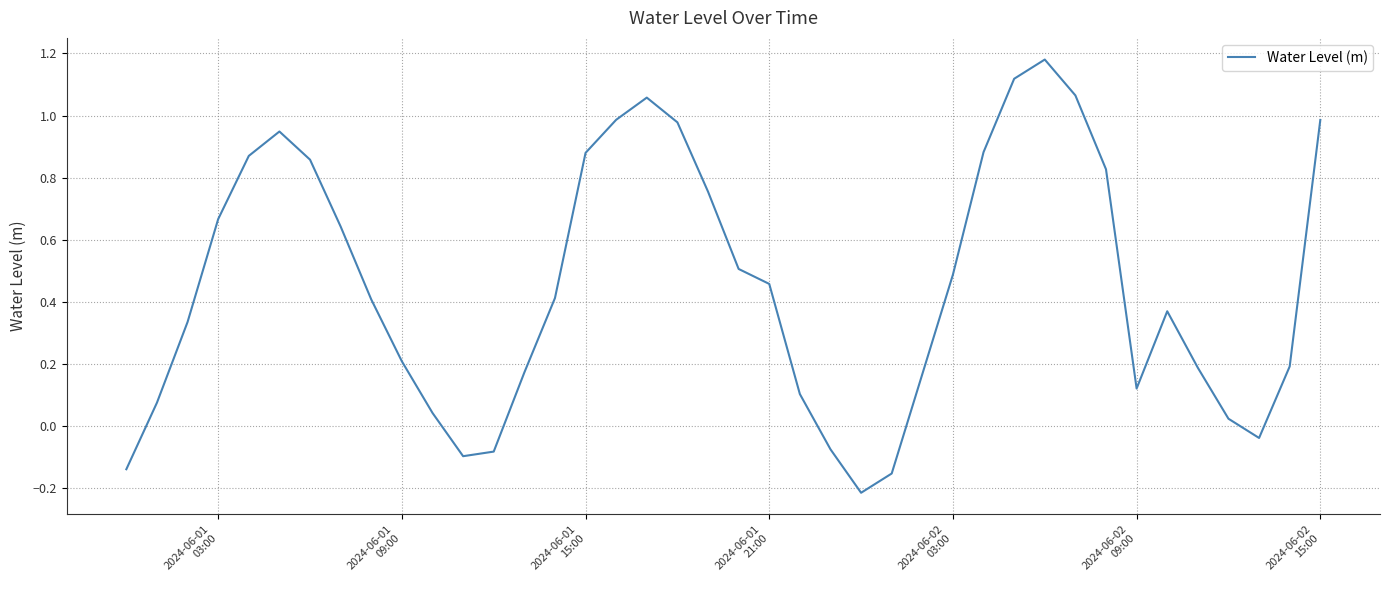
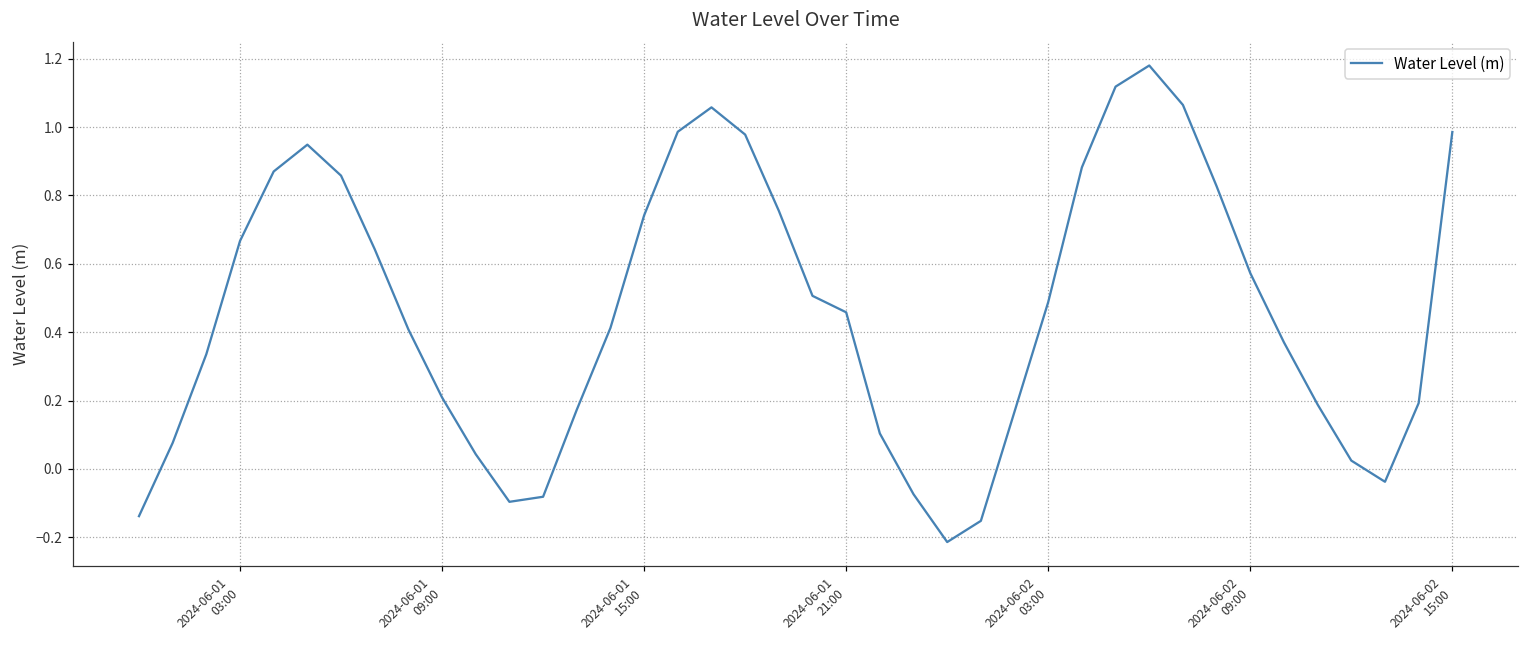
2024-06-01 15:00: 0.88 -> 0.74
2024-06-02 09:00: 0.12 -> 0.57
